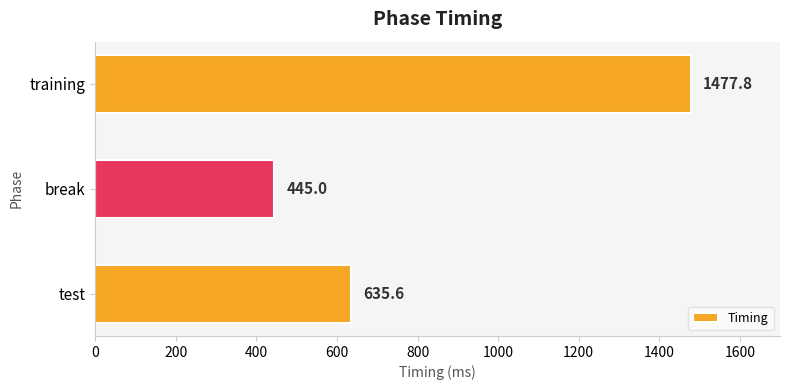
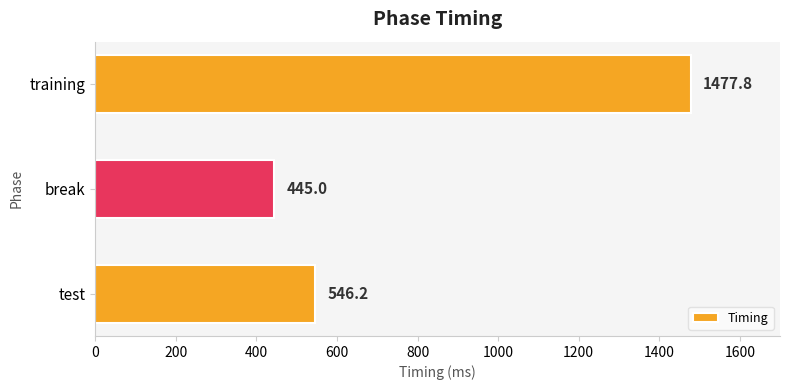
test: 635.6 -> 546.2
